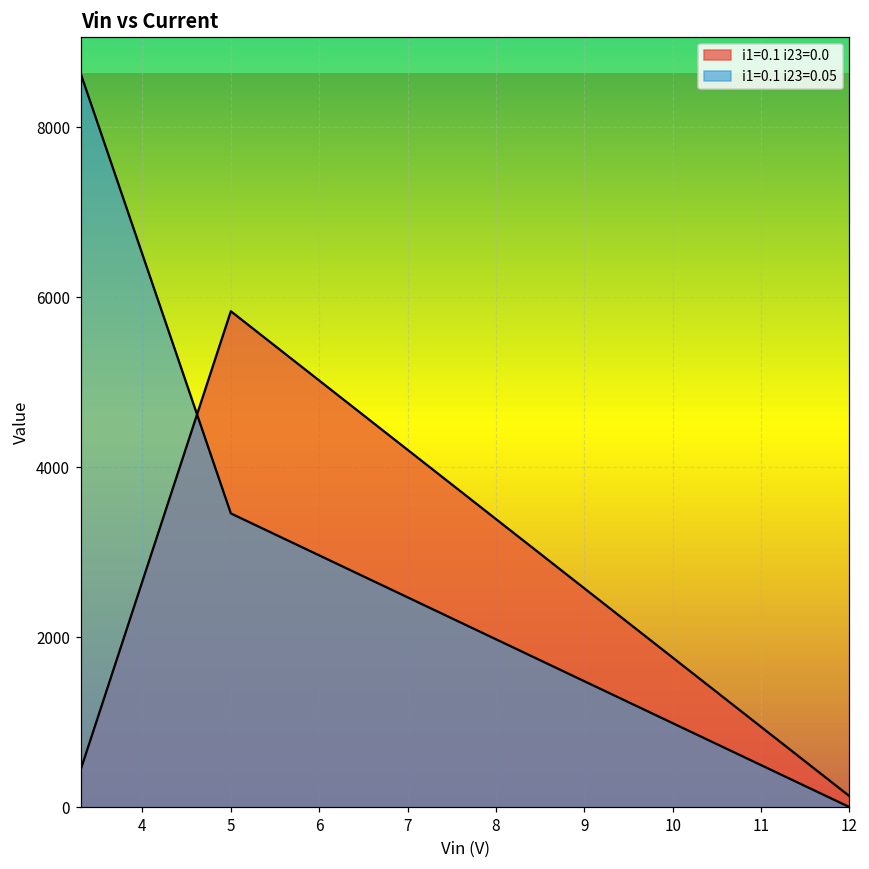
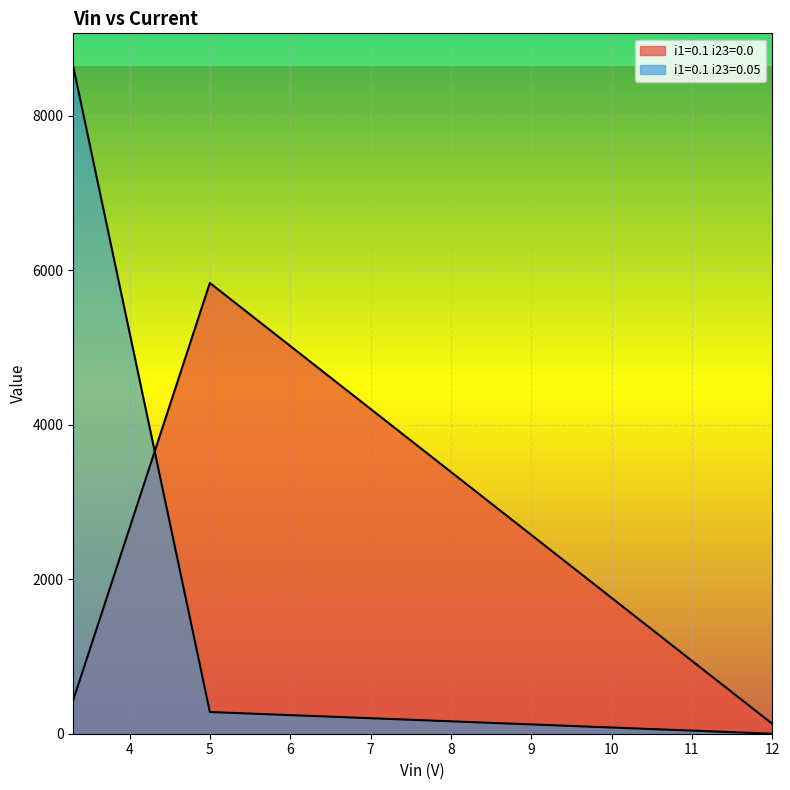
i1=0.1 i23=0.05, 5: 3500 -> 300
